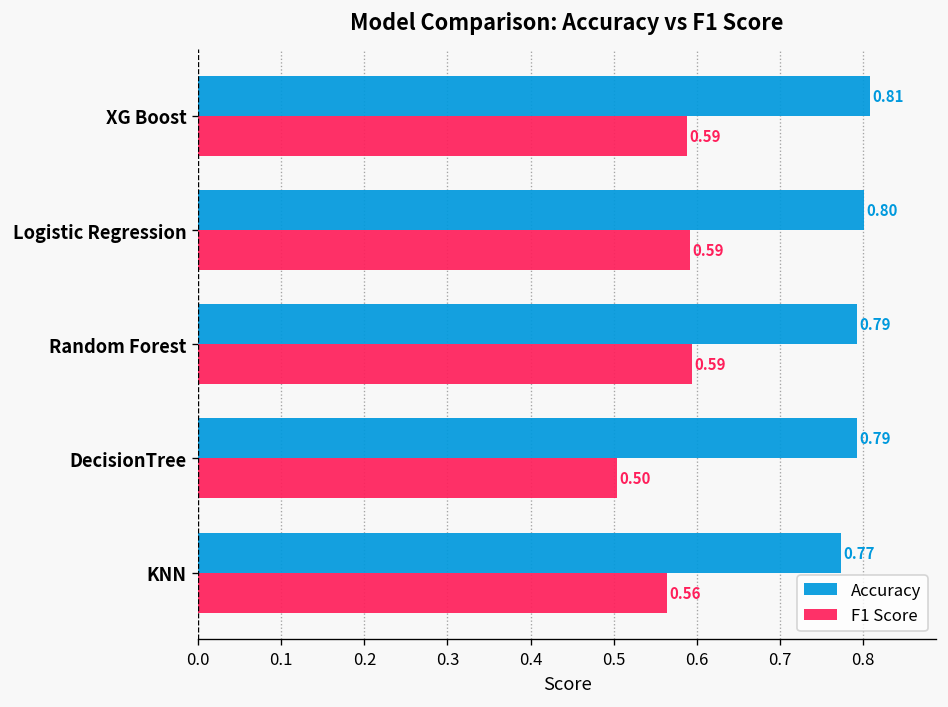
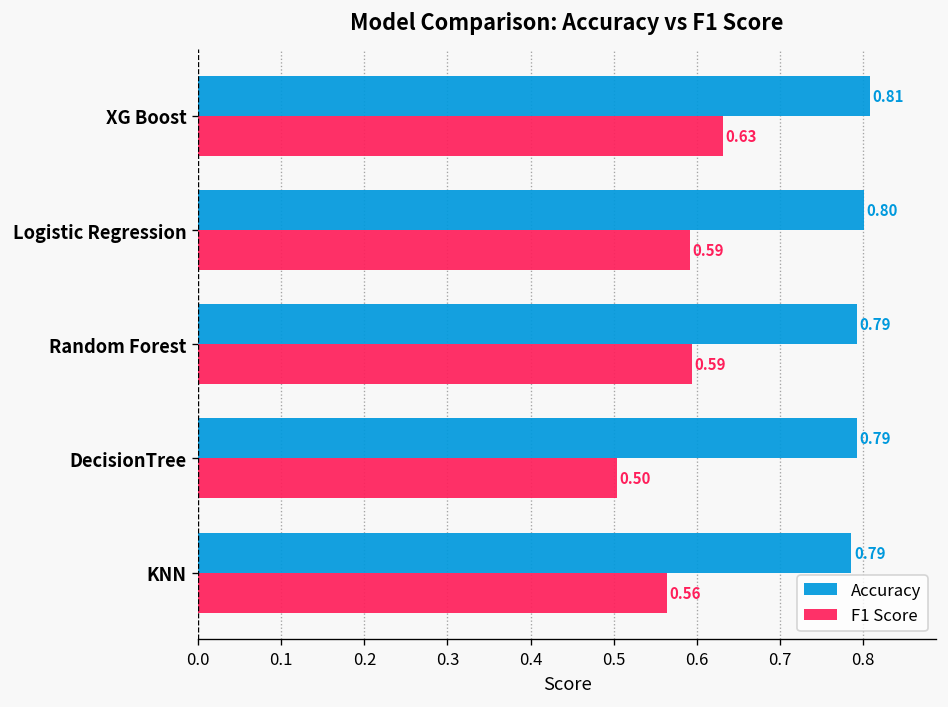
F1 Score, XG Boost: 0.59 -> 0.63
Accuracy, KNN: 0.77 -> 0.79
